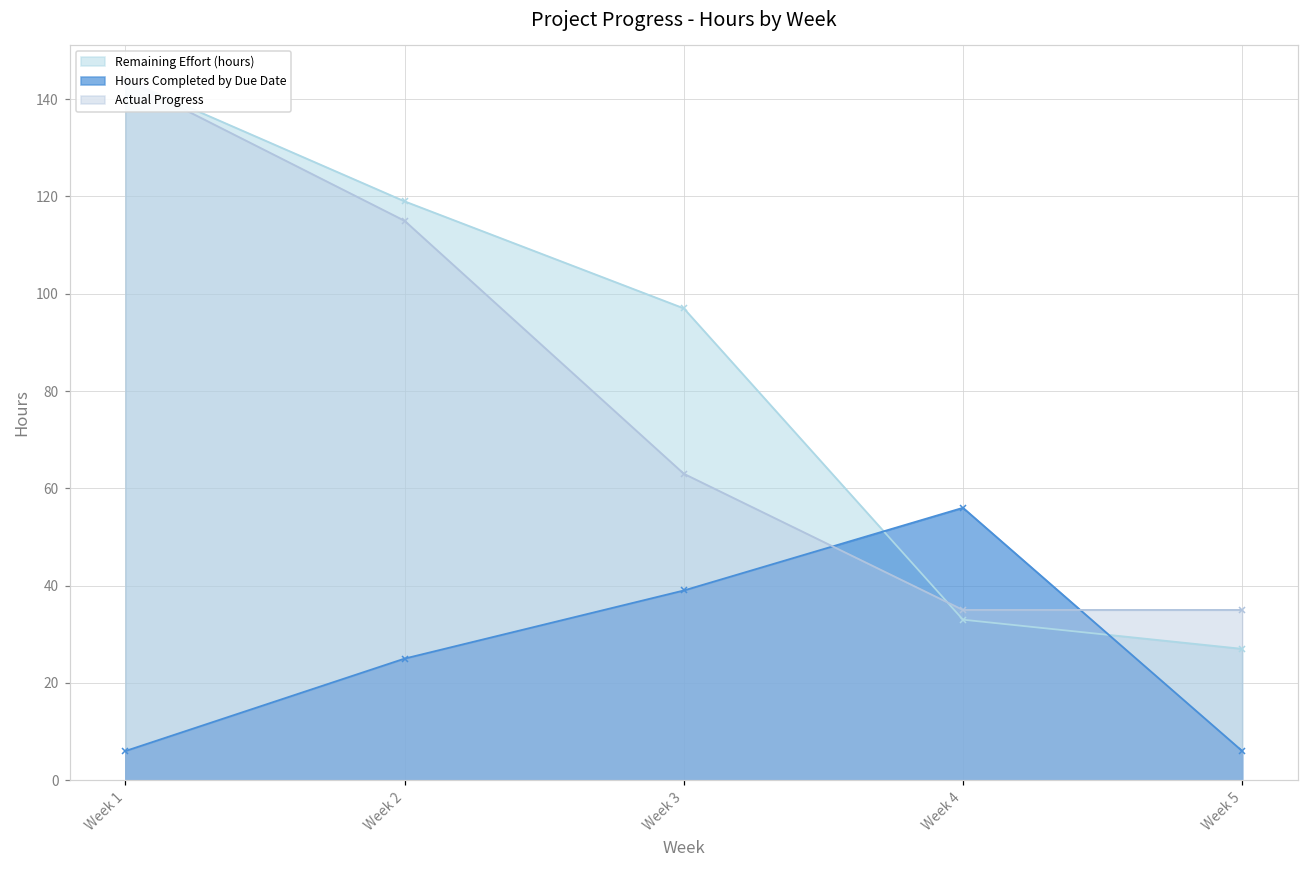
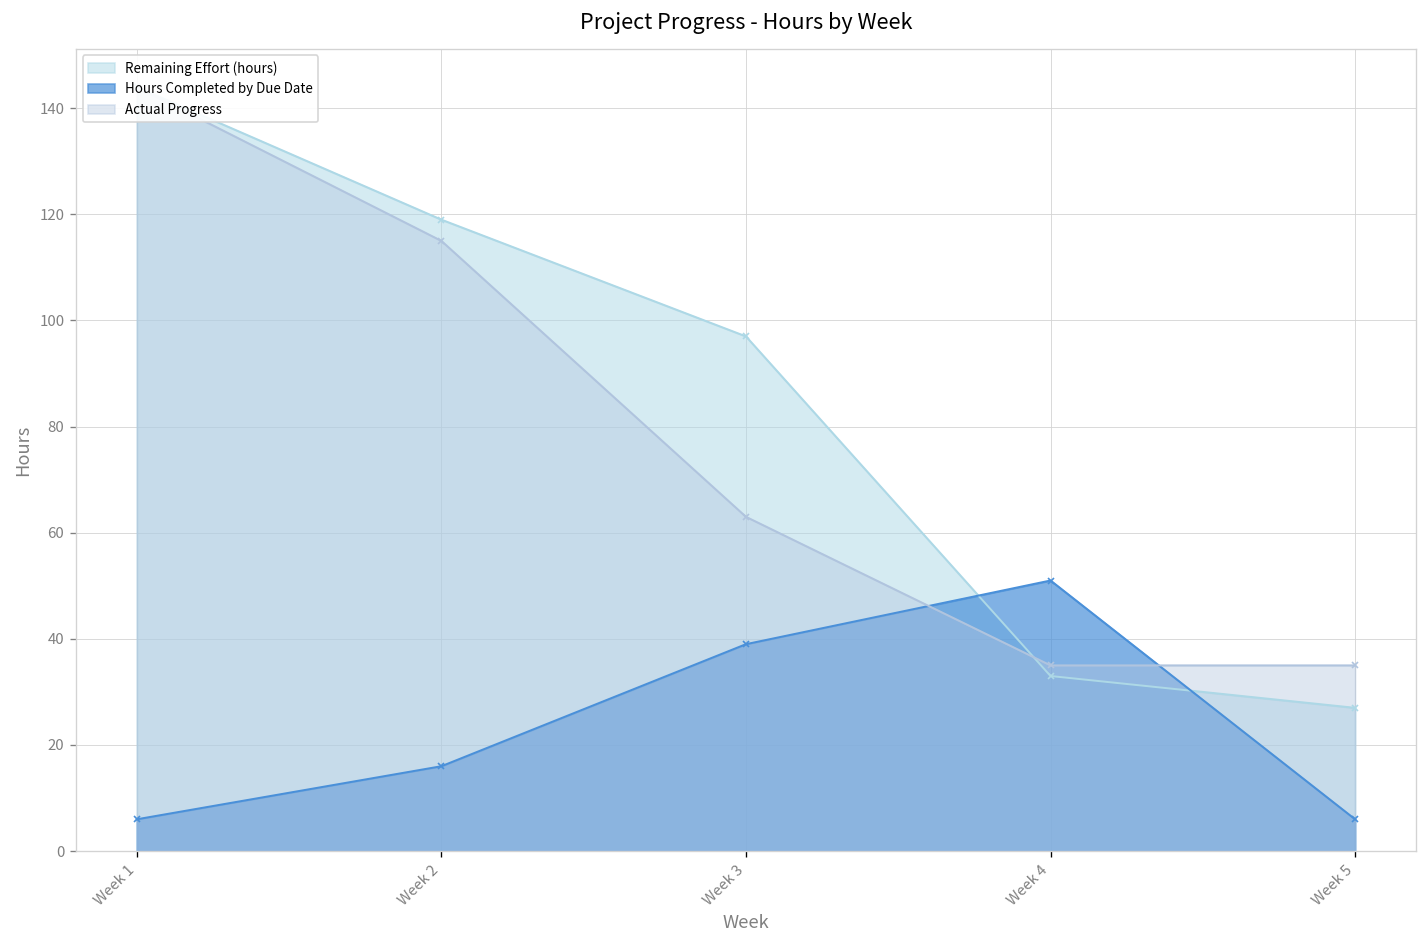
Hours Completed by Due Date, Week 2: 25 -> 16
Hours Completed by Due Date, Week 4: 56 -> 51
